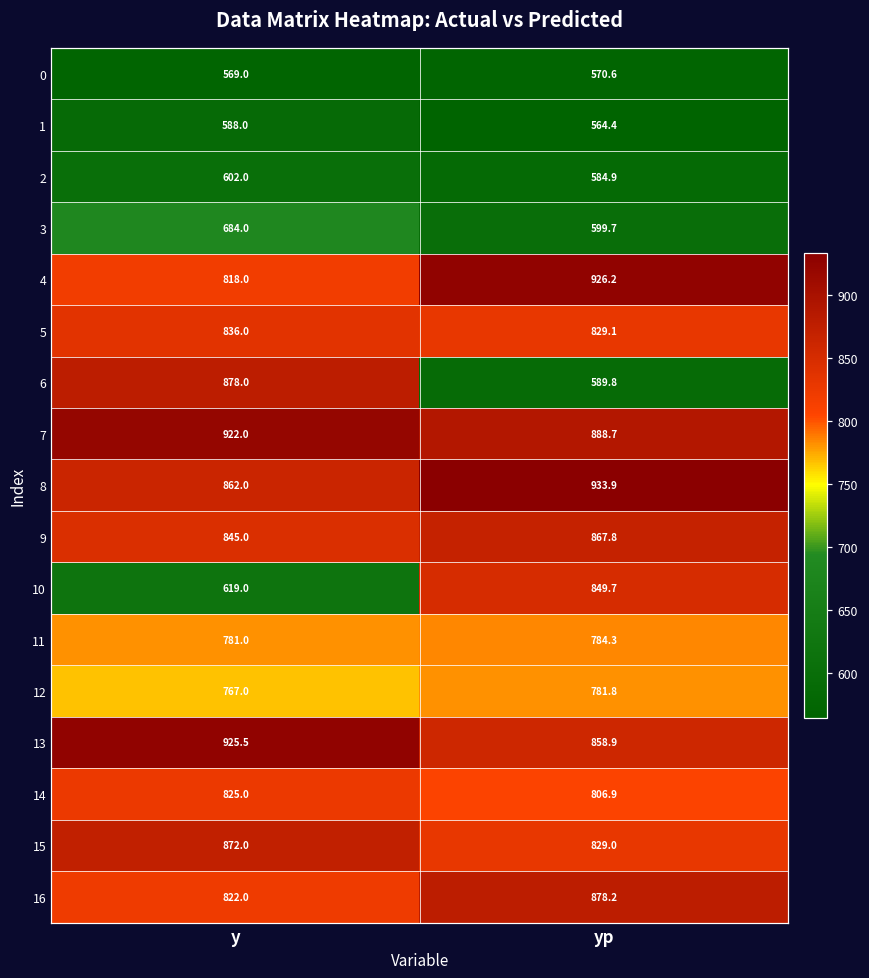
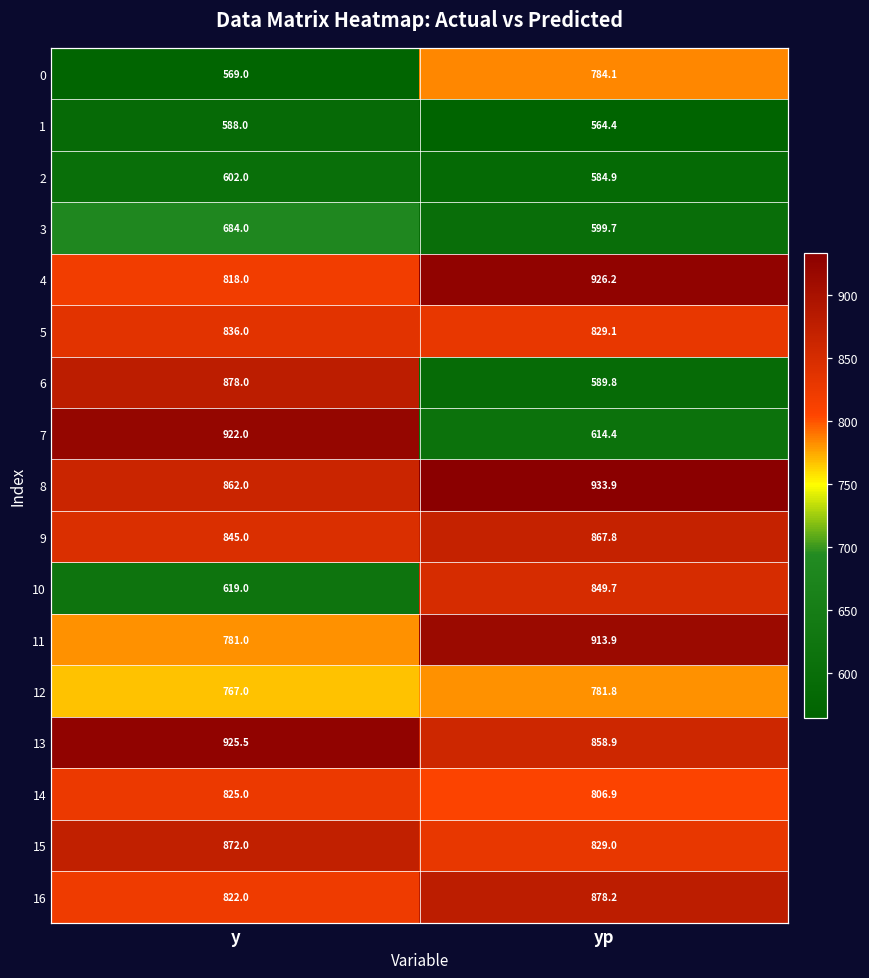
0, yp: 570.6 -> 784.1
7, yp: 888.7 -> 614.4
11, yp: 784.3 -> 913.9
